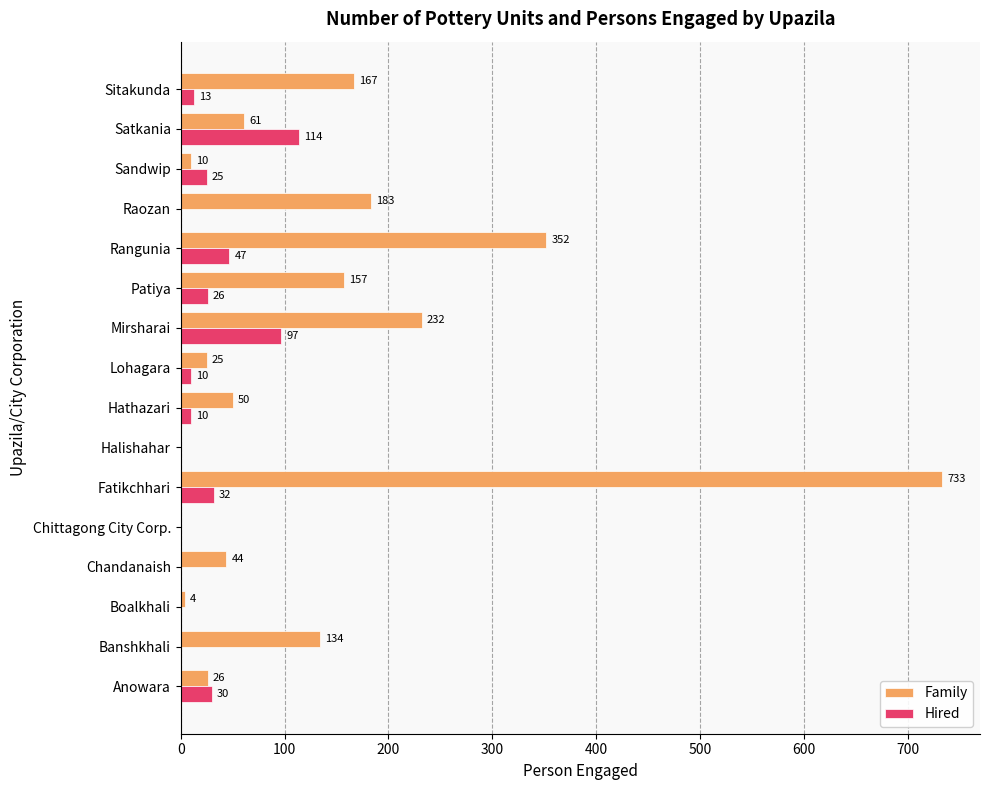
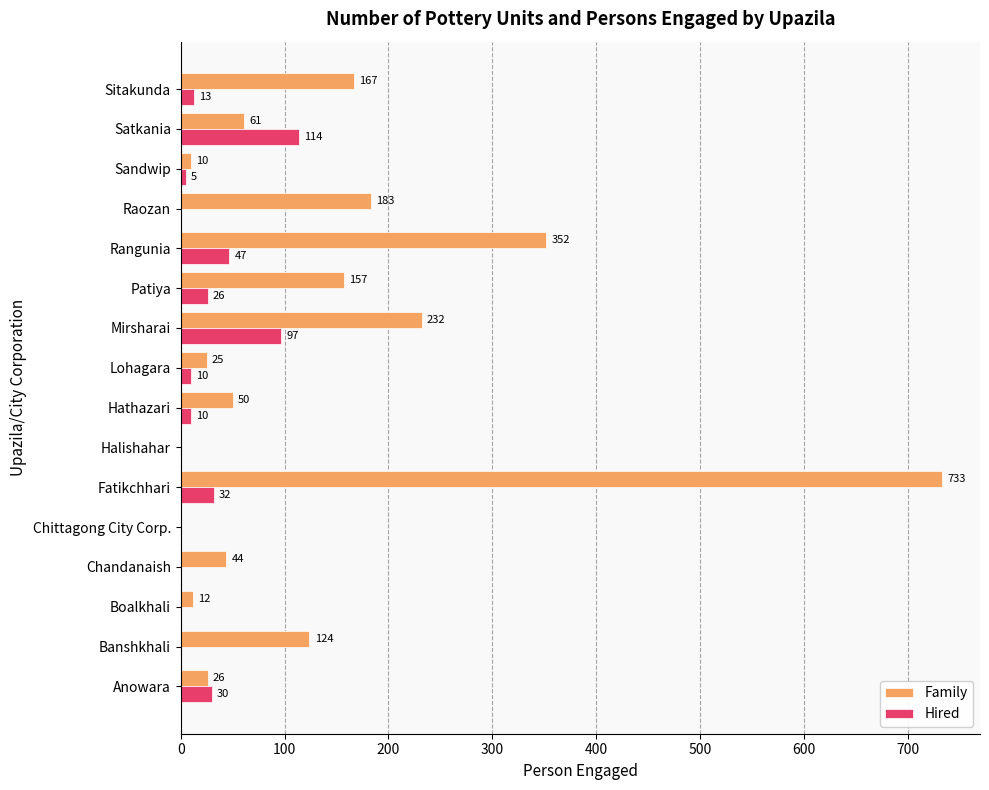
Hired, Sandwip: 25 -> 5
Family, Boalkhali: 4 -> 12
Family, Banshkhali: 134 -> 124
